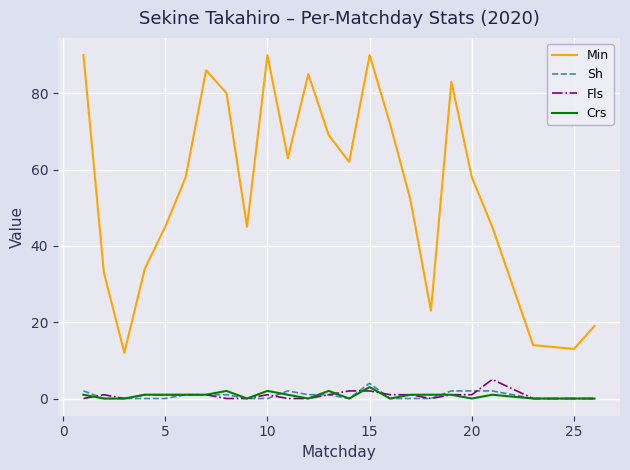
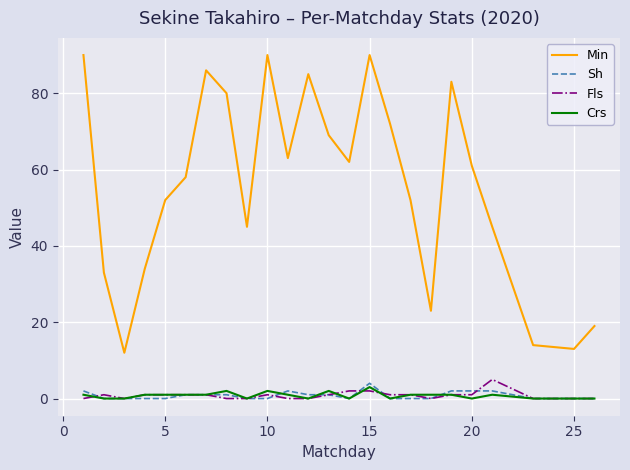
Min, 5: 45 -> 52
Min, 20: 58 -> 61
